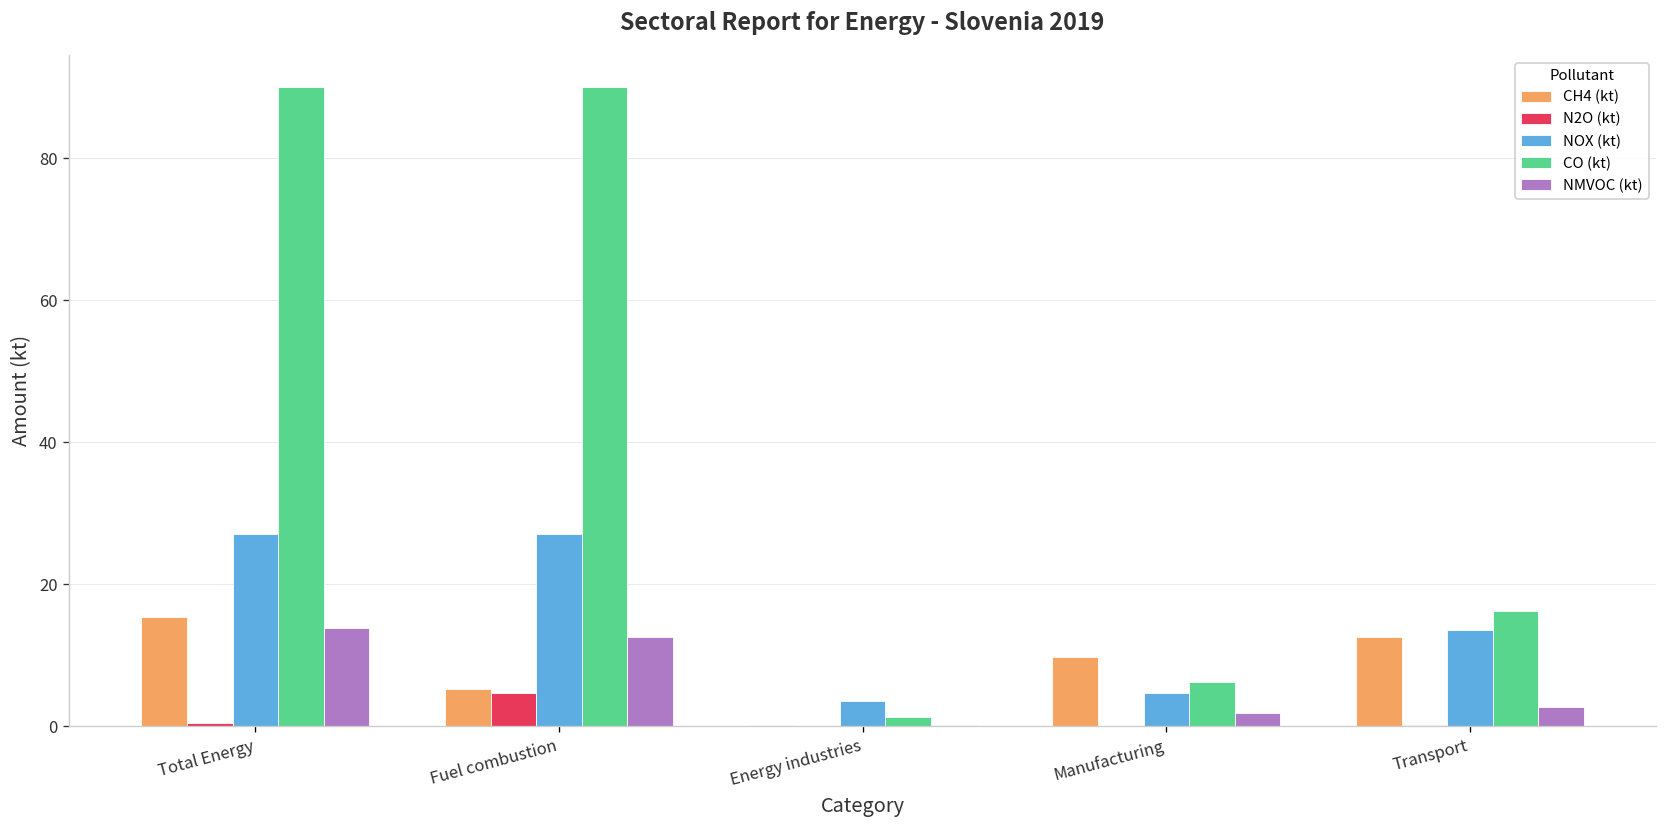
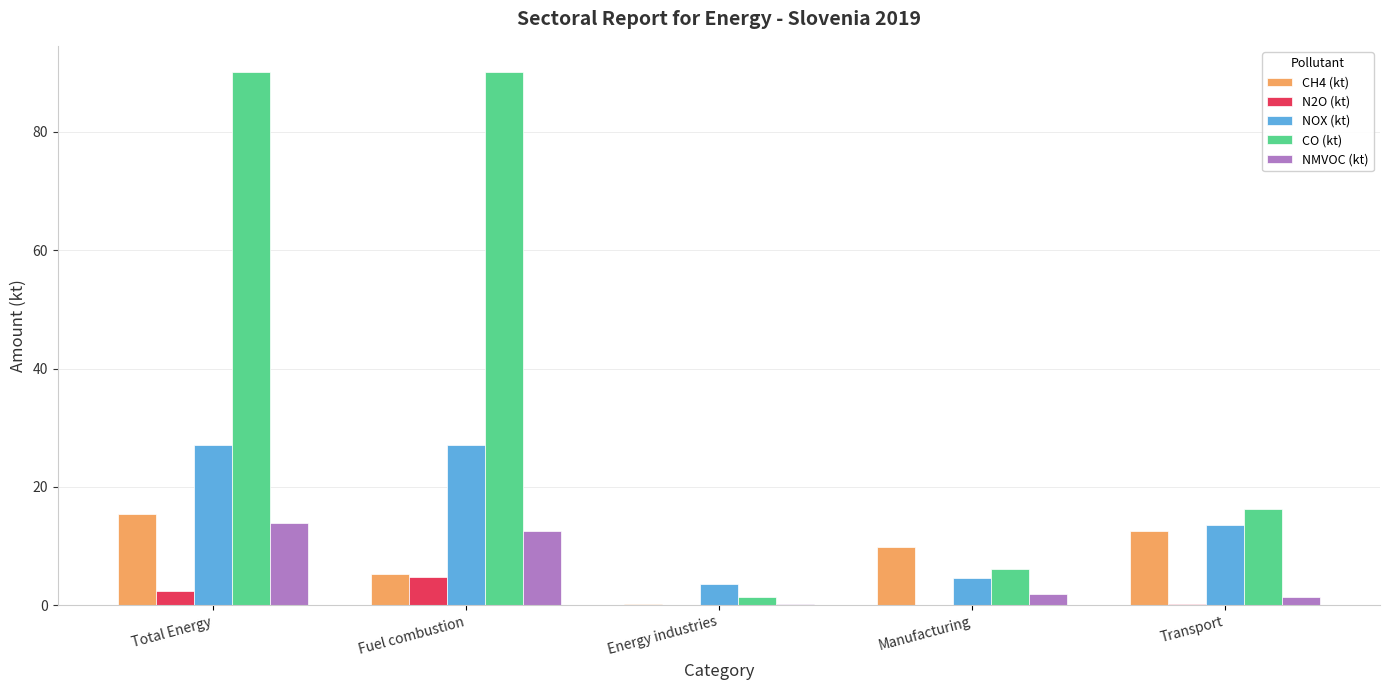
N2O (kt), Total Energy: 1 -> 2
NMVOC (kt), Transport: 3 -> 1
